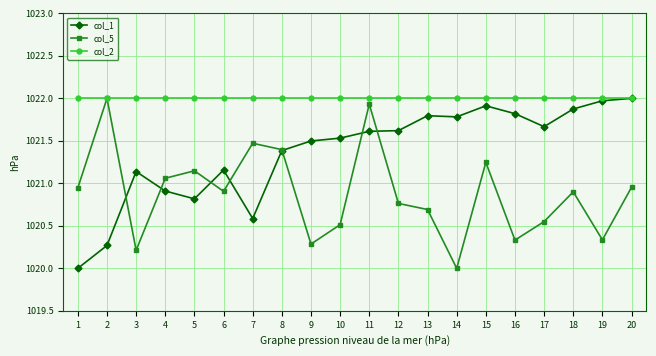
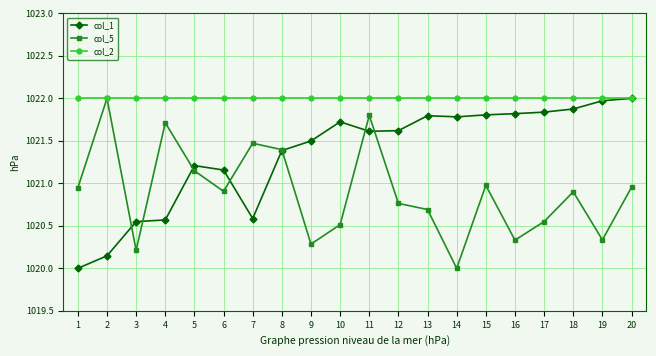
col_1, 2: 1020.3 -> 1020.1
col_1, 3: 1021.1 -> 1020.5
col_1, 4: 1020.9 -> 1020.6
col_5, 4: 1021.1 -> 1021.7
col_1, 5: 1020.8 -> 1021.2
col_1, 10: 1021.5 -> 1021.7
col_5, 11: 1021.9 -> 1021.8
col_1, 15: 1021.9 -> 1021.8
col_5, 15: 1021.2 -> 1021.0
col_1, 17: 1021.7 -> 1021.8
